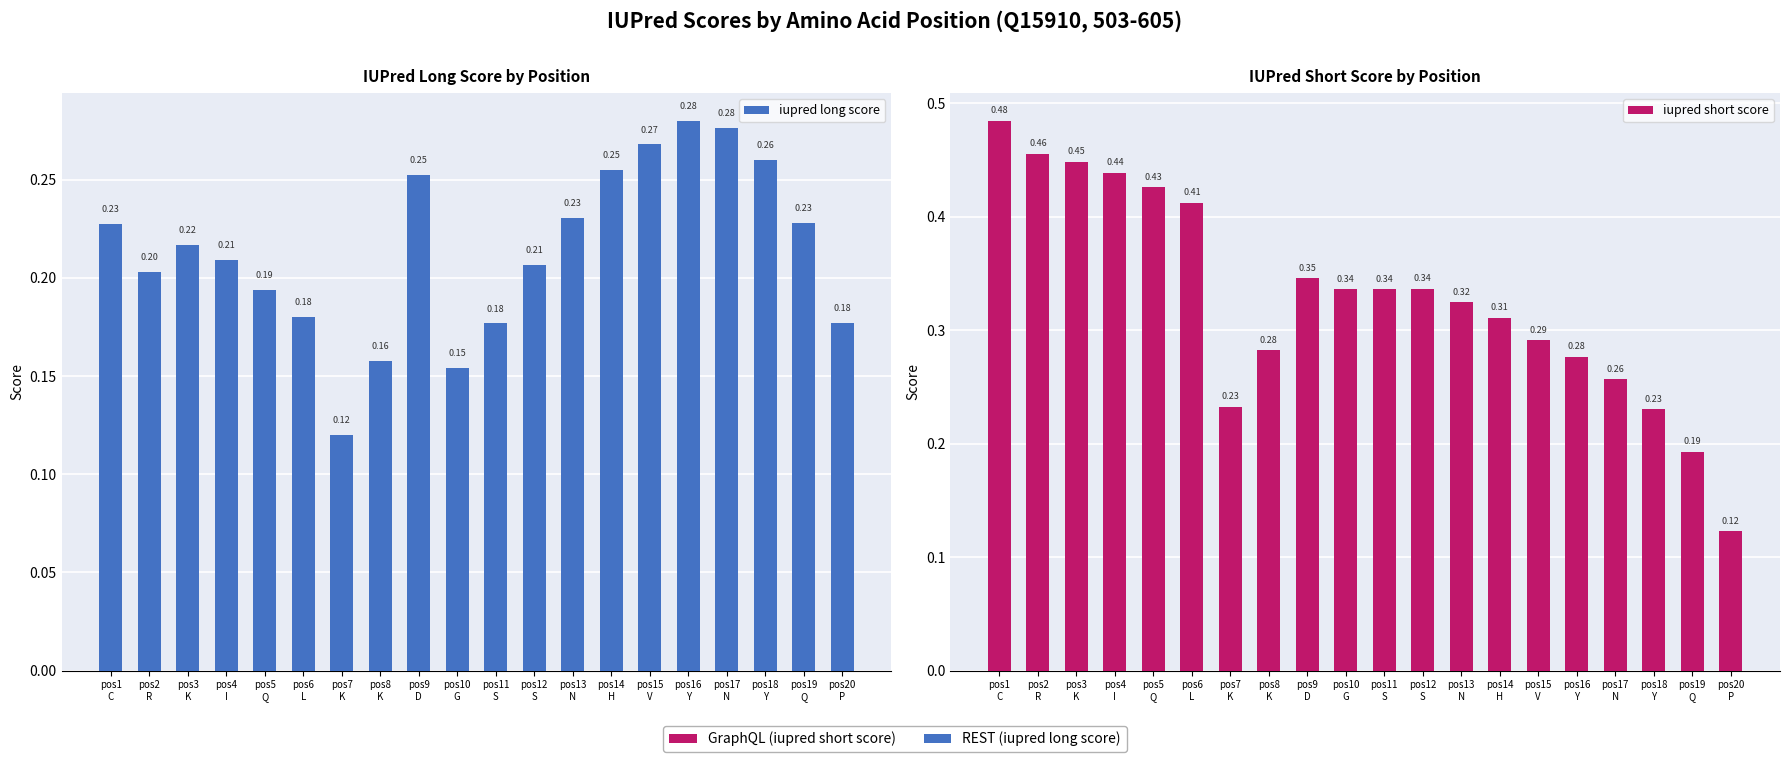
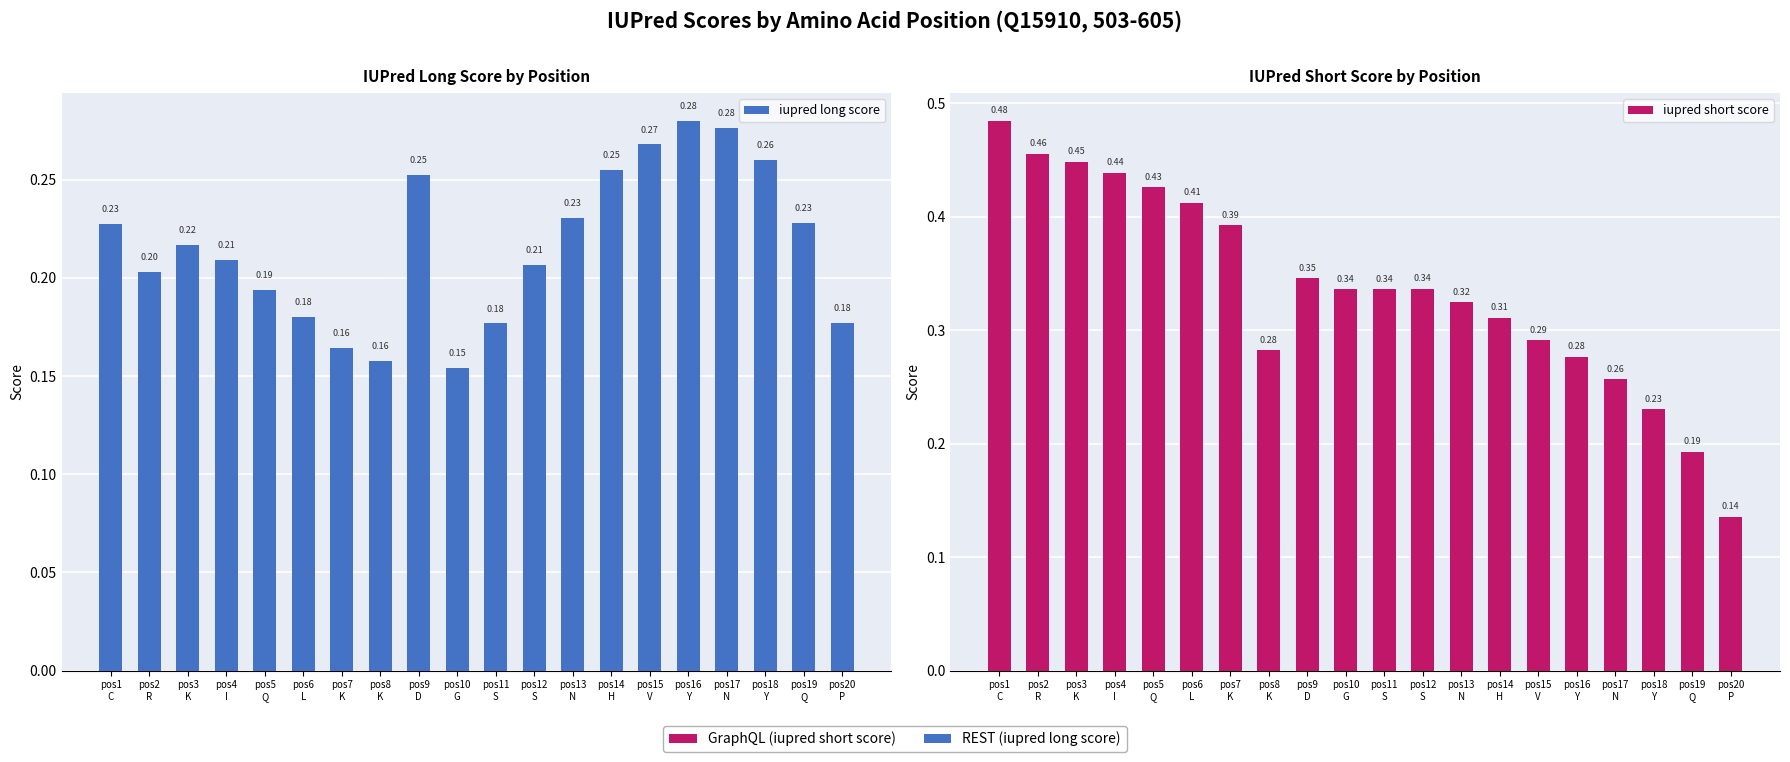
IUPred Long Score by Position, pos7 K: 0.12 -> 0.16
IUPred Short Score by Position, pos7 K: 0.23 -> 0.39
IUPred Short Score by Position, pos20 P: 0.12 -> 0.14
